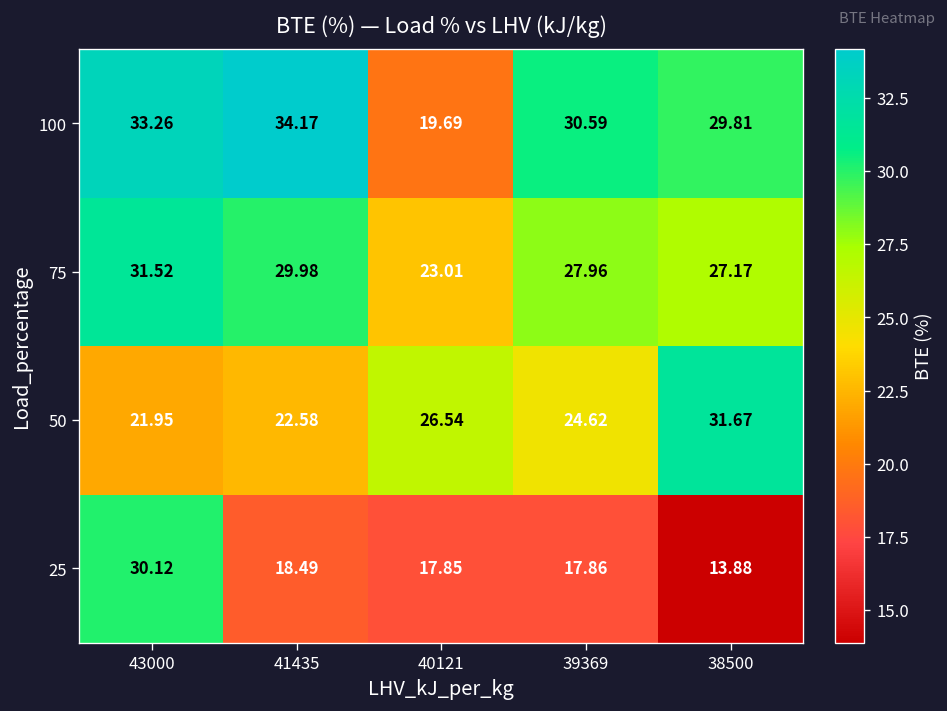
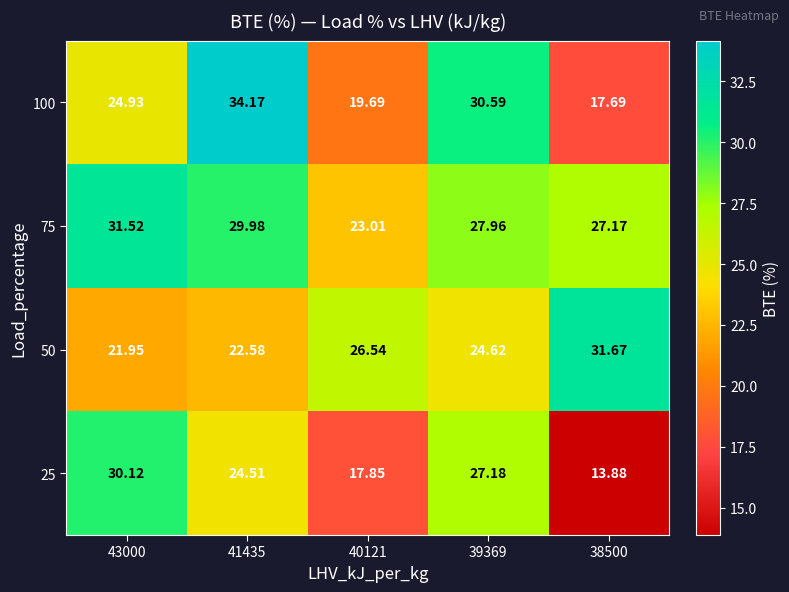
100, 43000: 33.26 -> 24.93
100, 38500: 29.81 -> 17.69
25, 41435: 18.49 -> 24.51
25, 39369: 17.86 -> 27.18
